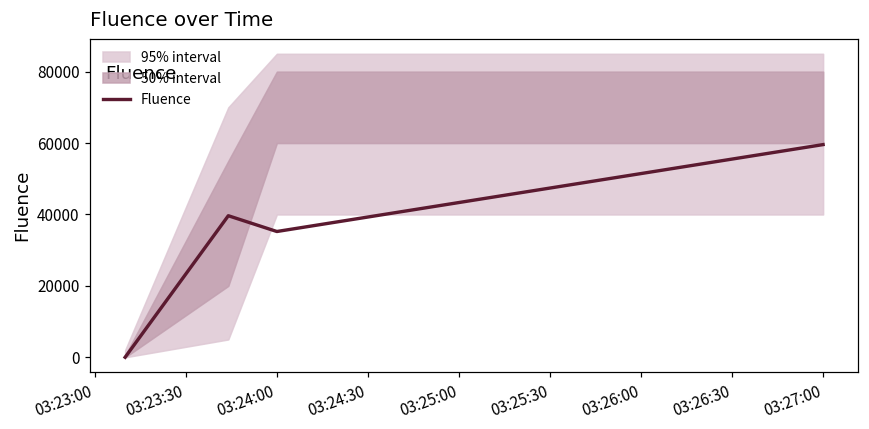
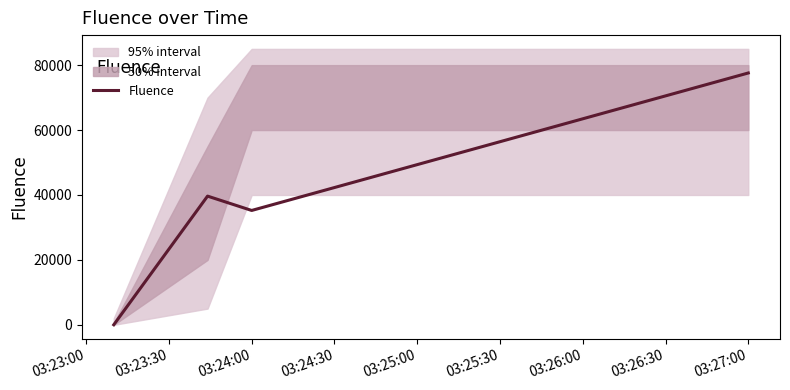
Fluence, 03:27:00: 60000 -> 78000
